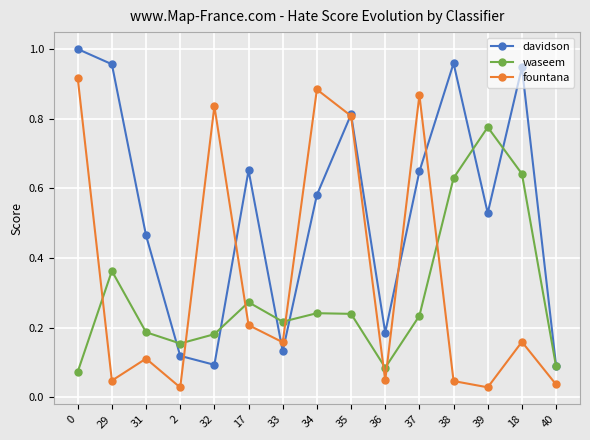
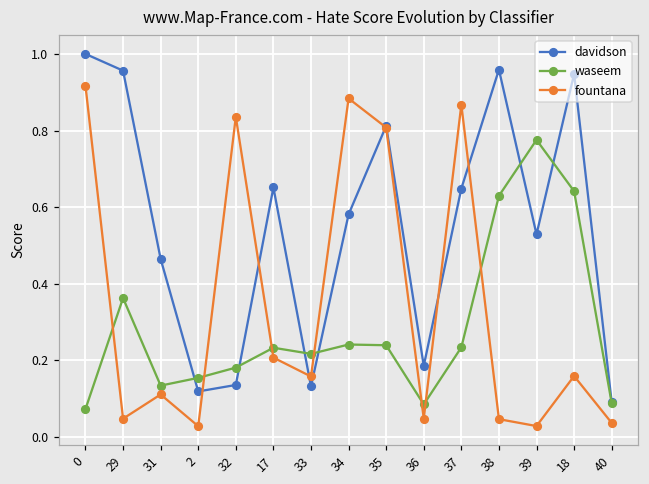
waseem, 31: 0.19 -> 0.13
davidson, 32: 0.09 -> 0.14
waseem, 17: 0.27 -> 0.23
